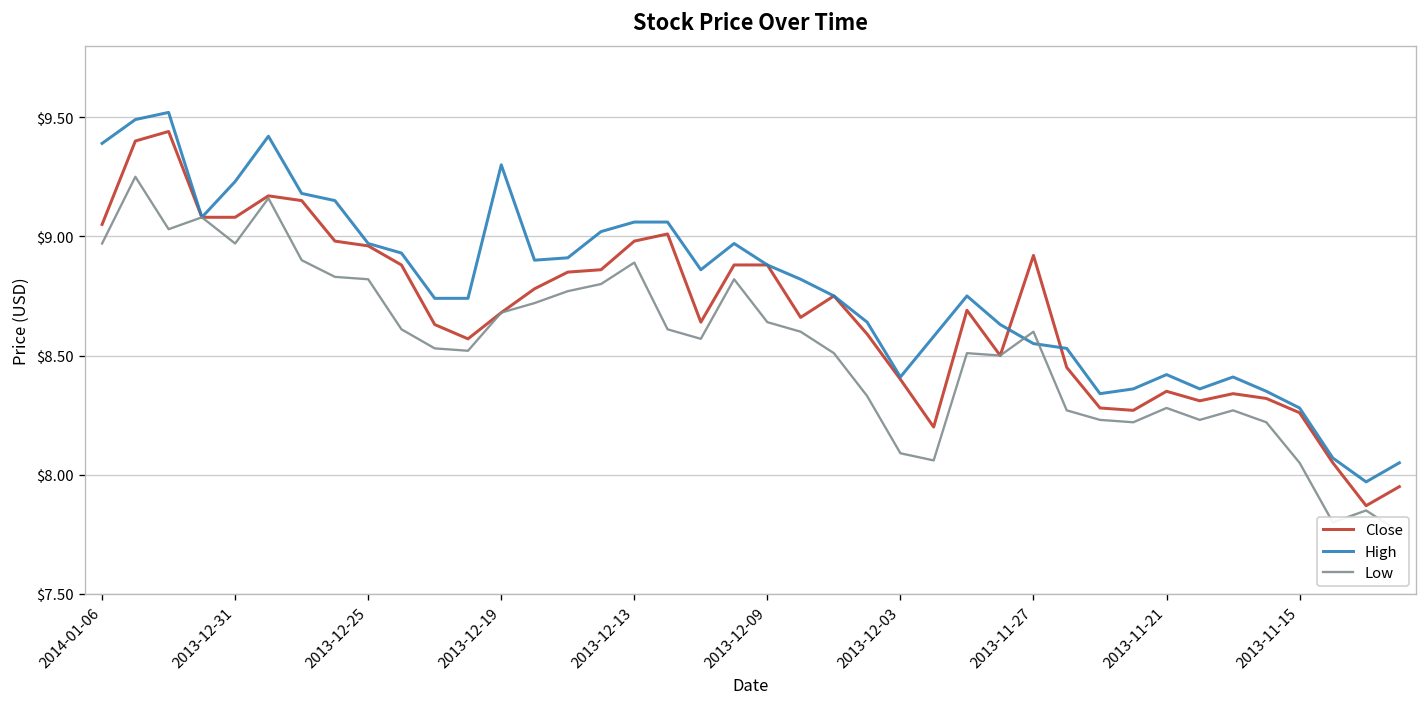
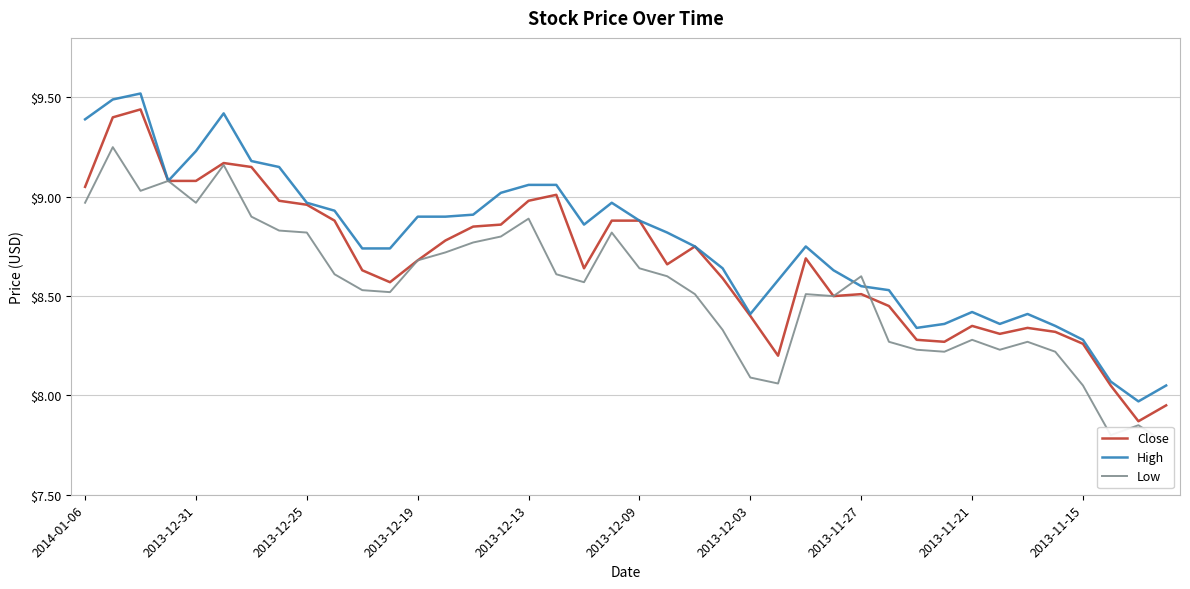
High, 2013-12-19: $9.3 -> $8.9
Close, 2013-11-27: $8.92 -> $8.51
